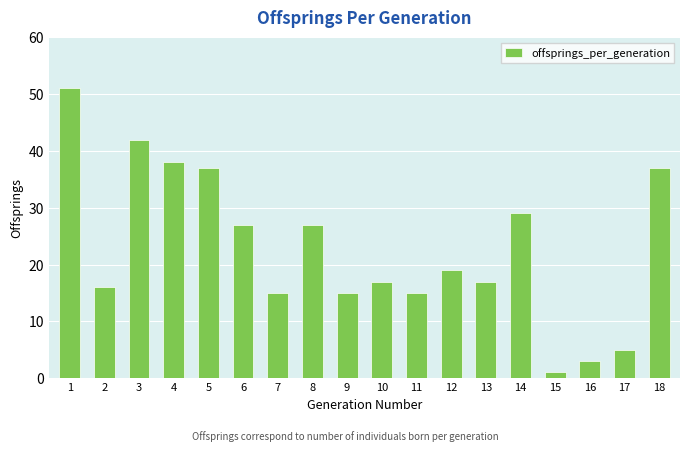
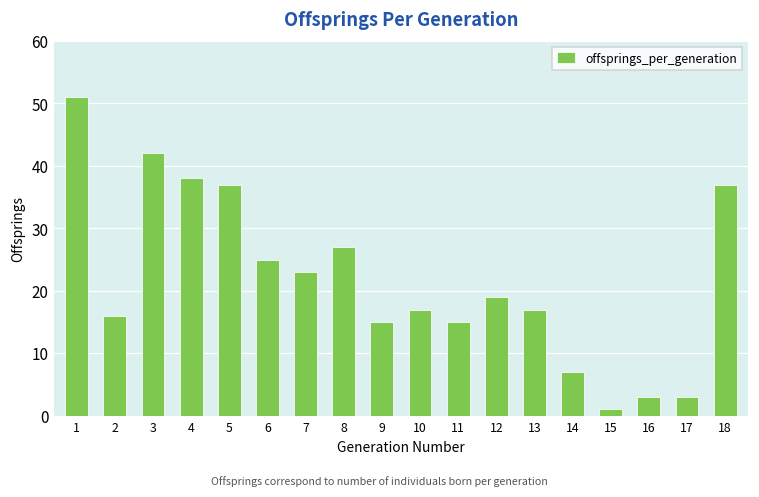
6: 27 -> 25
7: 15 -> 23
14: 29 -> 7
17: 5 -> 3
